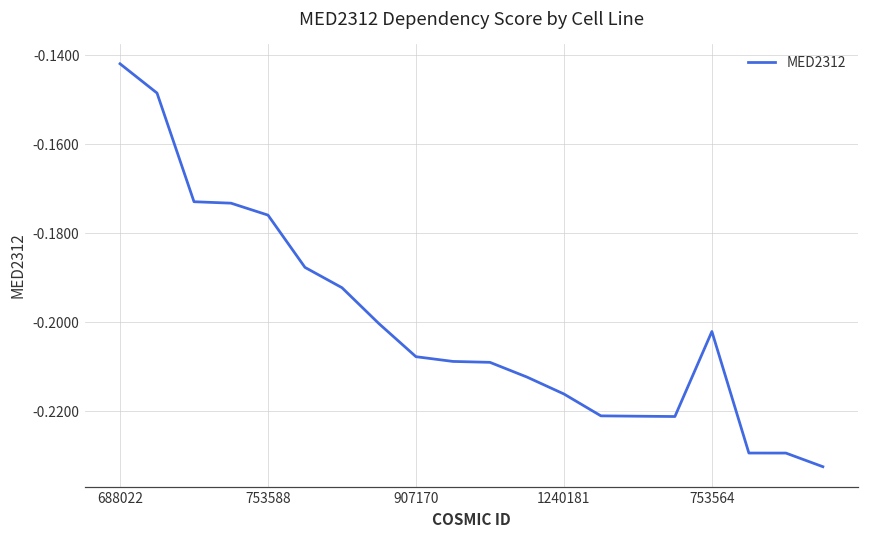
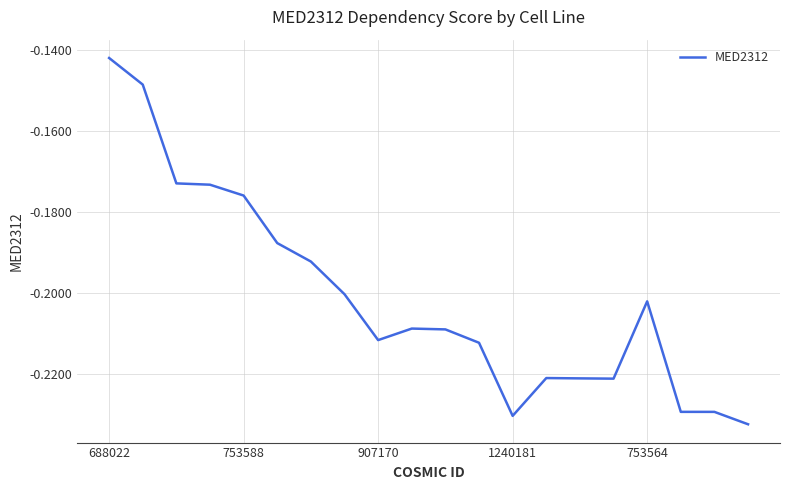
907170: -0.208 -> -0.212
1240181: -0.216 -> -0.230
